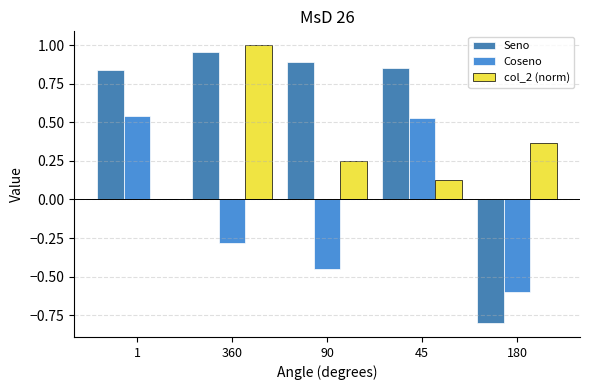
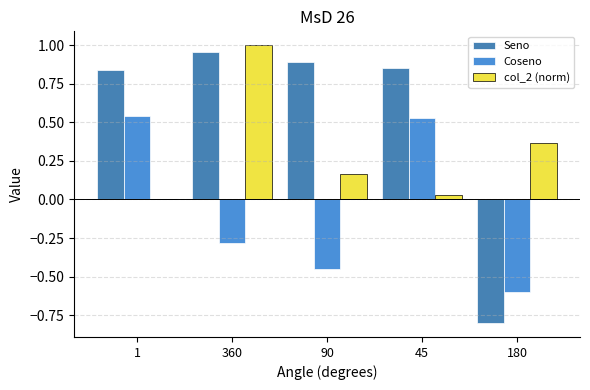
col_2 (norm), 90: 0.25 -> 0.17
col_2 (norm), 45: 0.13 -> 0.03
